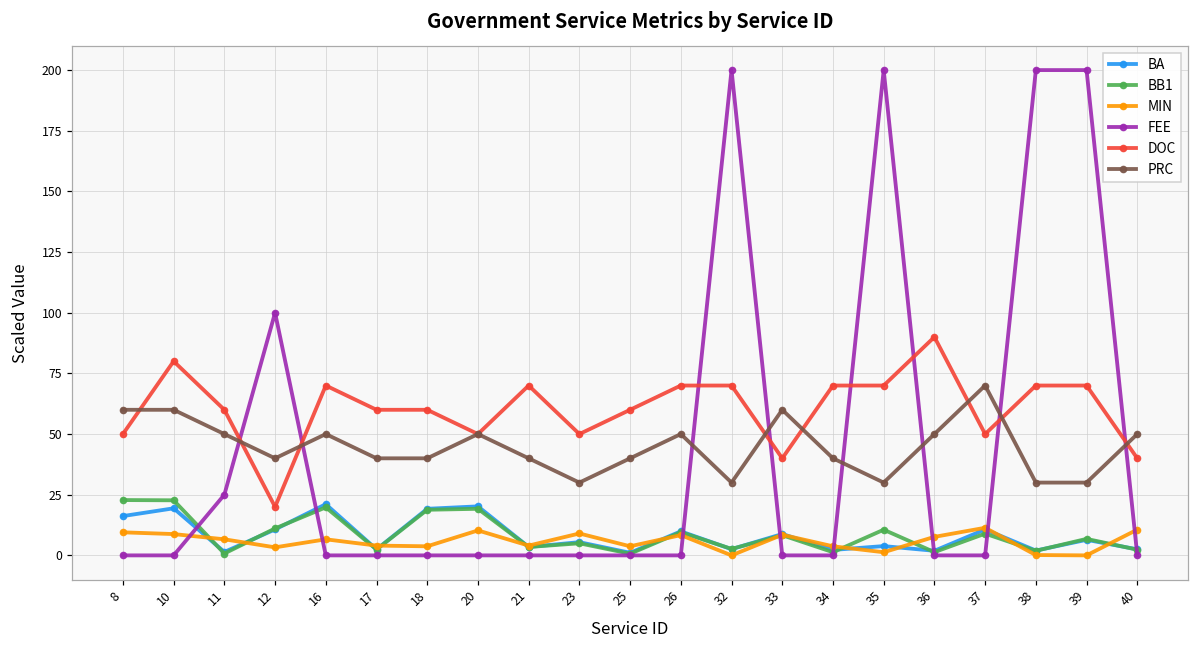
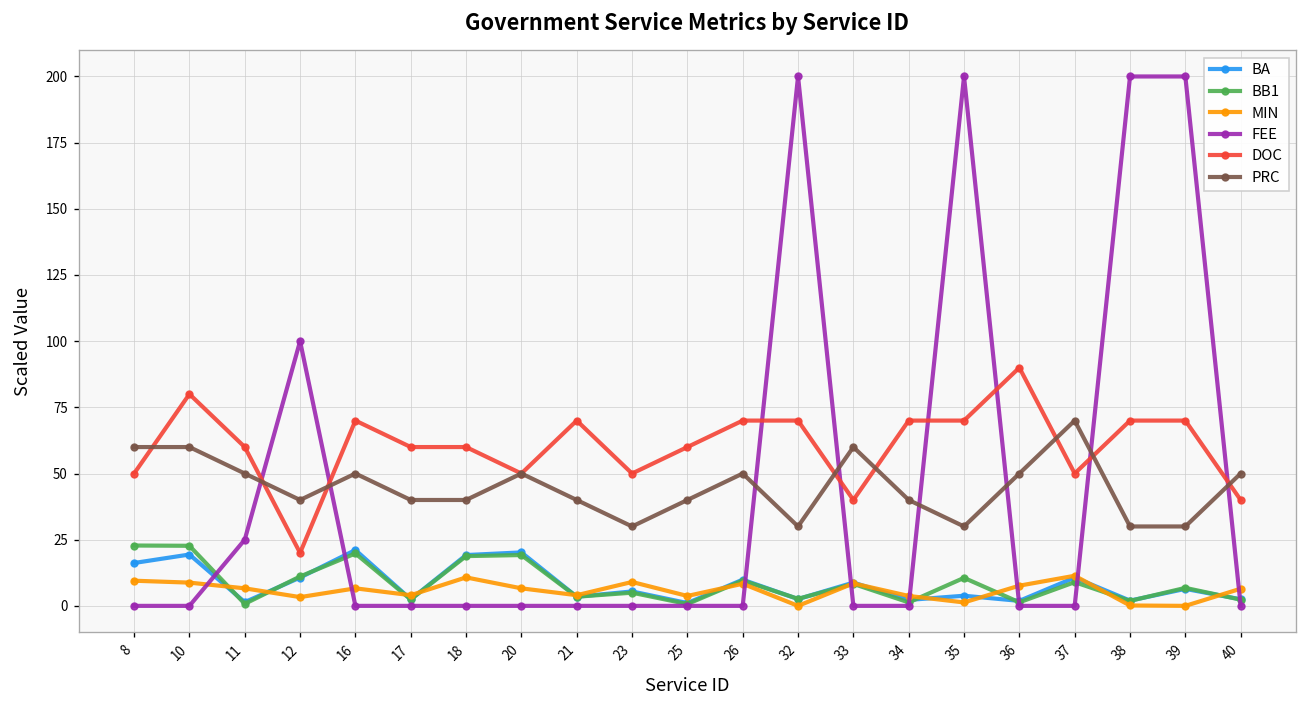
MIN, 18: 4 -> 11
MIN, 20: 10 -> 7
MIN, 40: 11 -> 6
